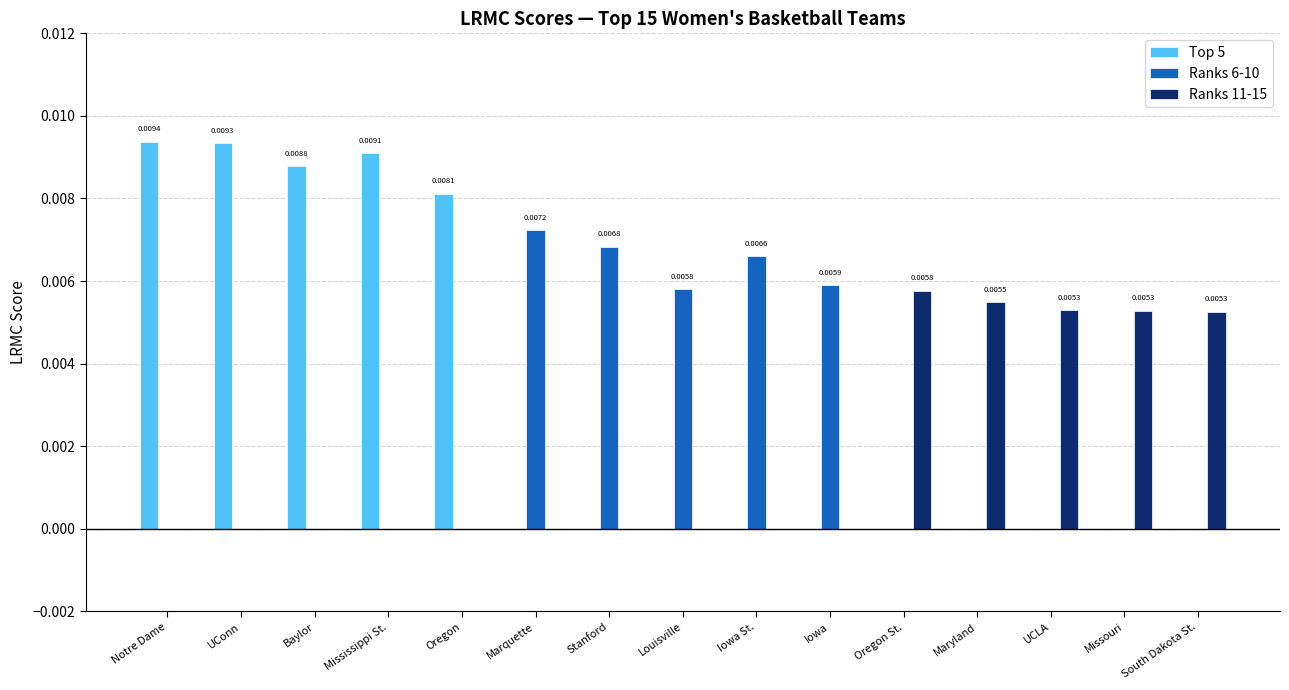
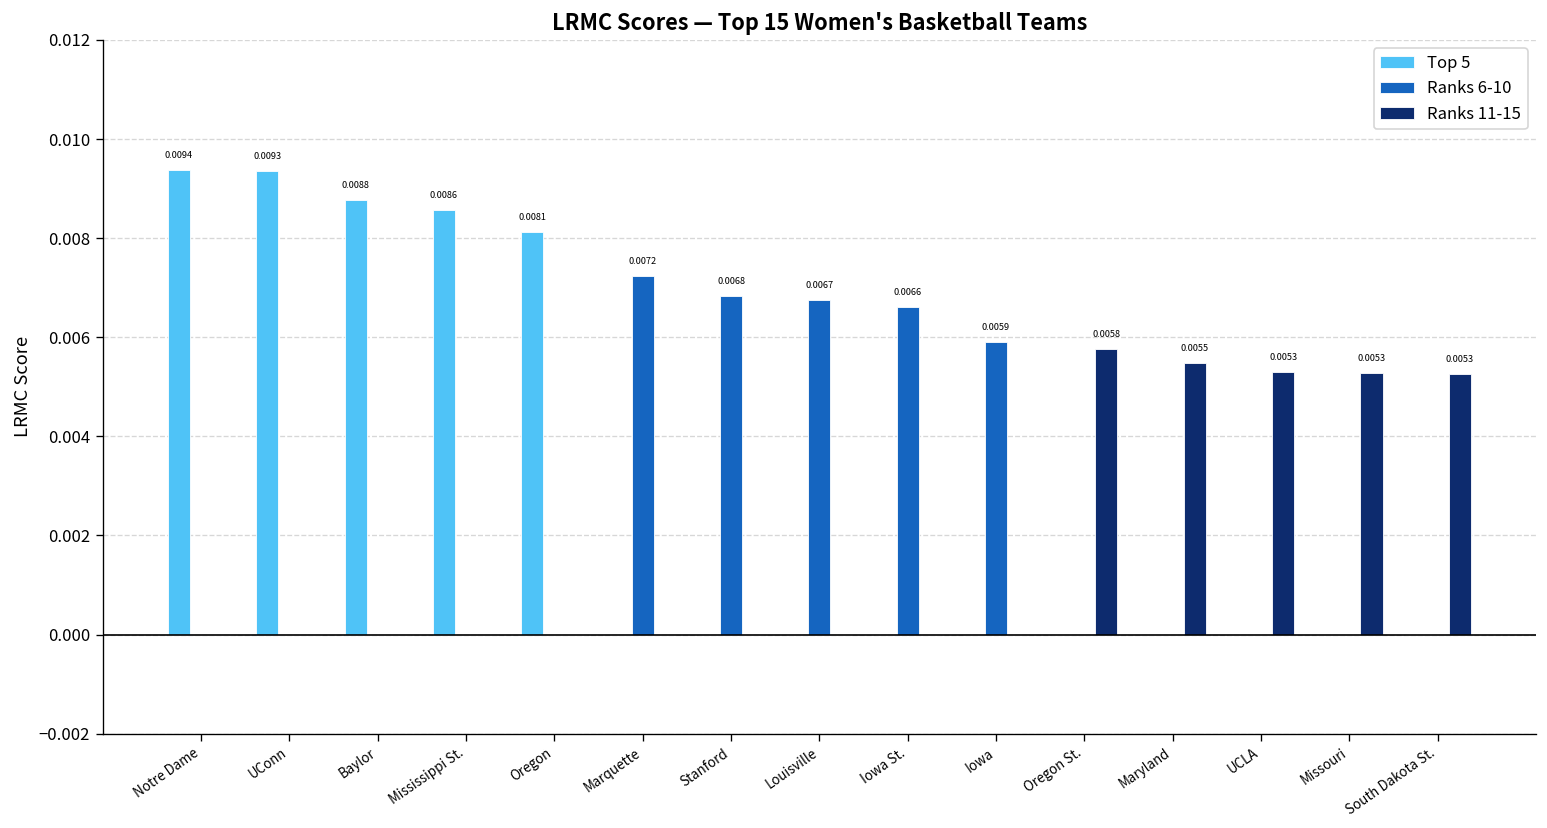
Top 5, Mississippi St.: 0.0091 -> 0.0086
Ranks 6-10, Louisville: 0.0058 -> 0.0067
